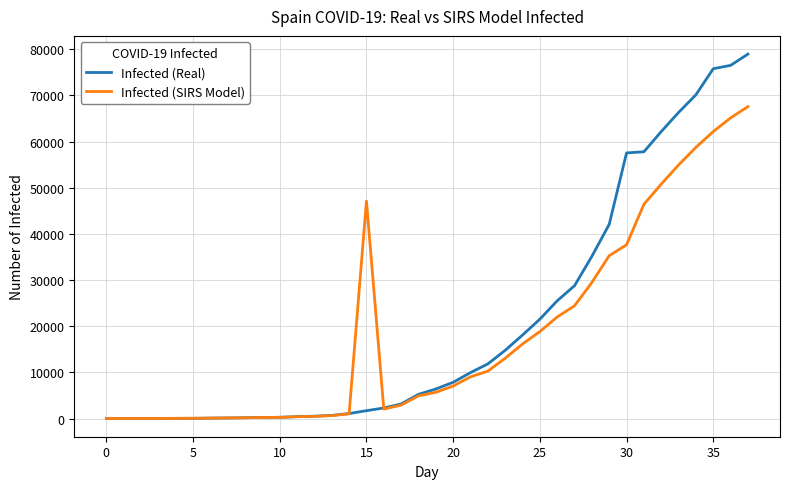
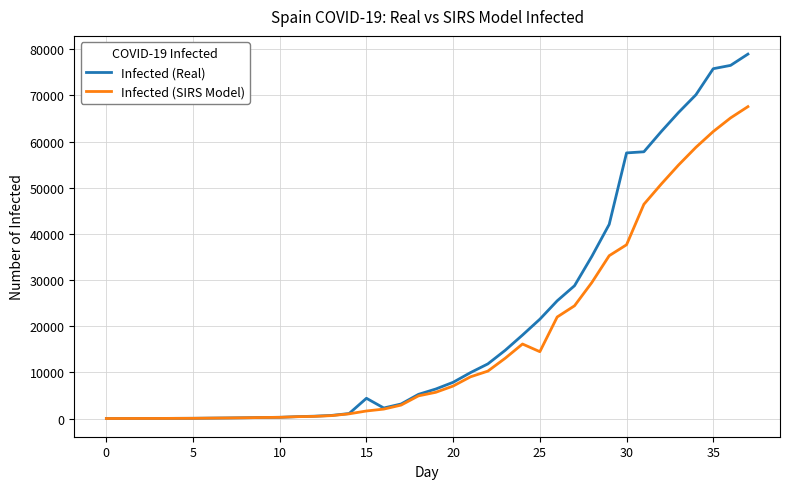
Infected (Real), 15: 2000 -> 4000
Infected (SIRS Model), 15: 47000 -> 2000
Infected (SIRS Model), 25: 19000 -> 14000
